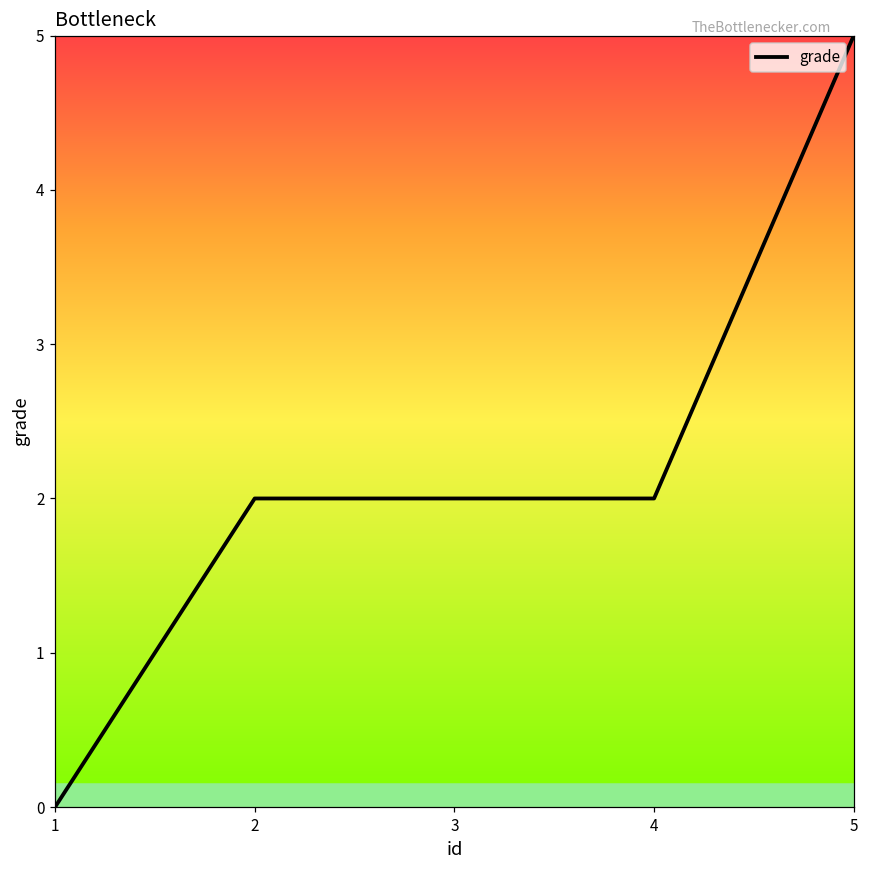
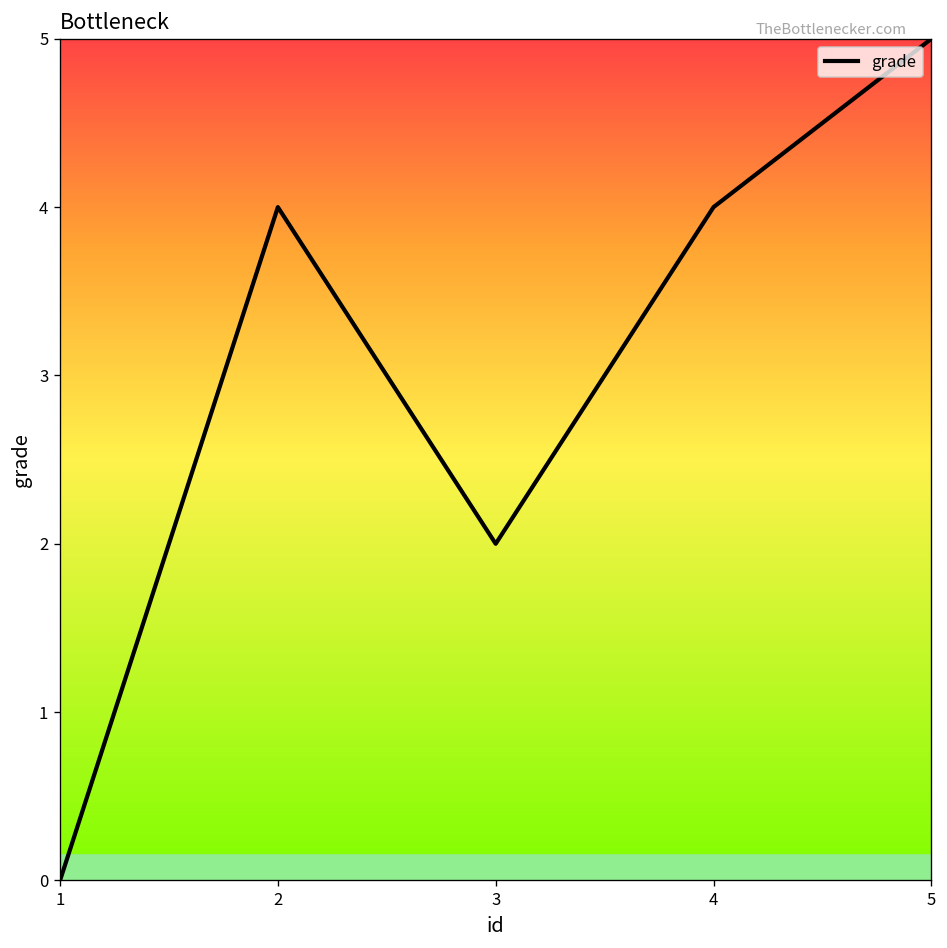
2: 2 -> 4
4: 2 -> 4
